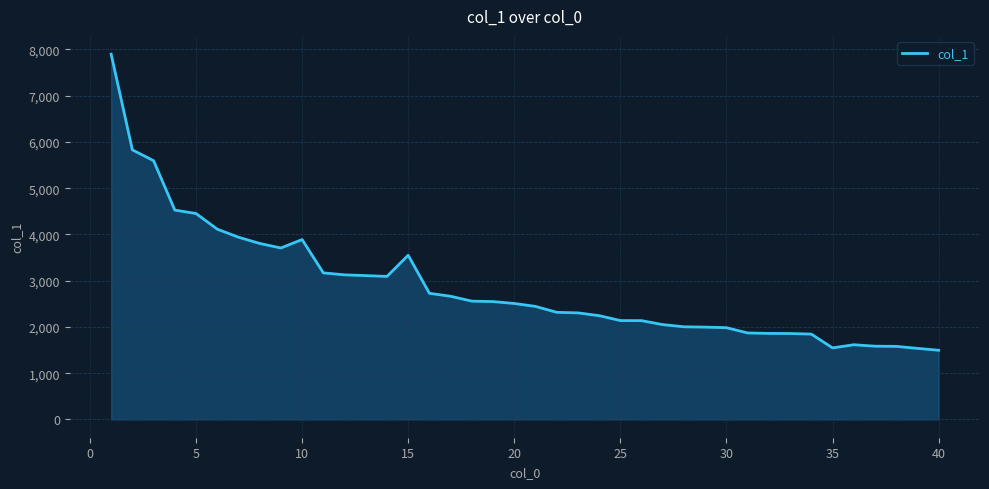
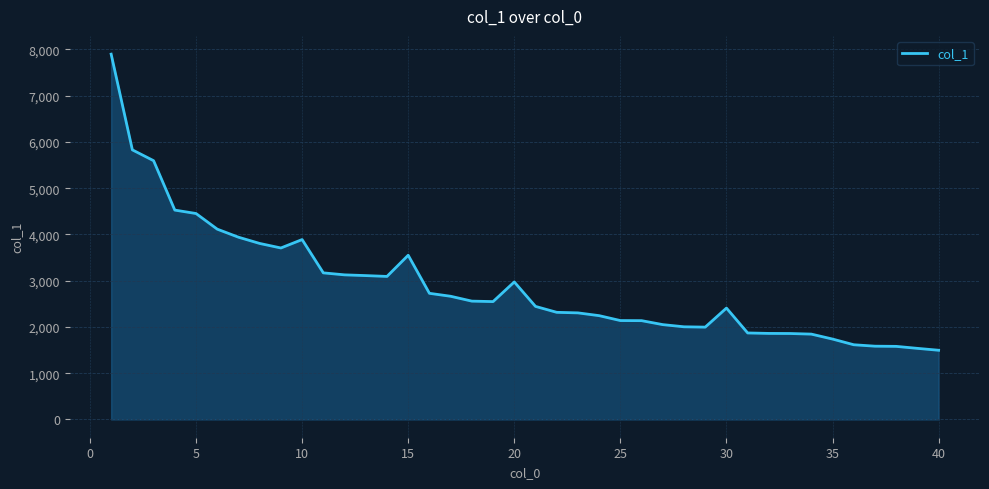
20: 2,500 -> 3,000
30: 2,000 -> 2,400
35: 1,500 -> 1,700
